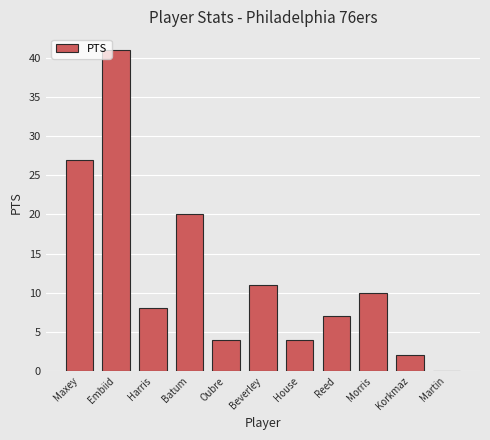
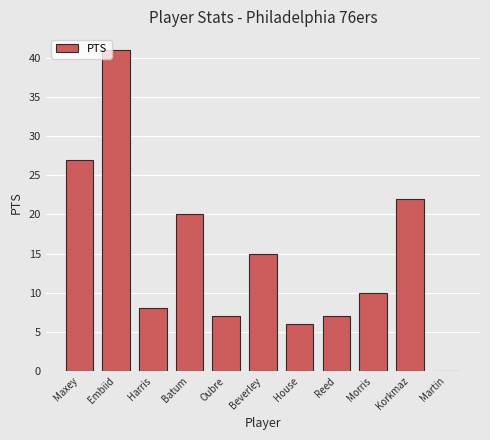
Oubre: 4 -> 7
Beverley: 11 -> 15
House: 4 -> 6
Korkmaz: 2 -> 22
